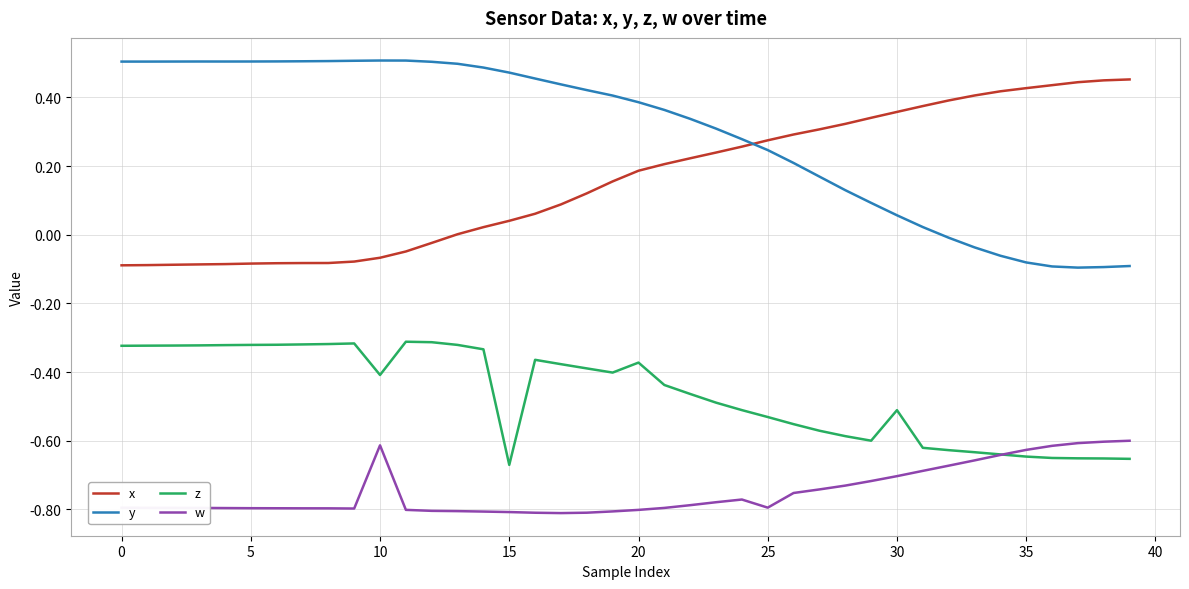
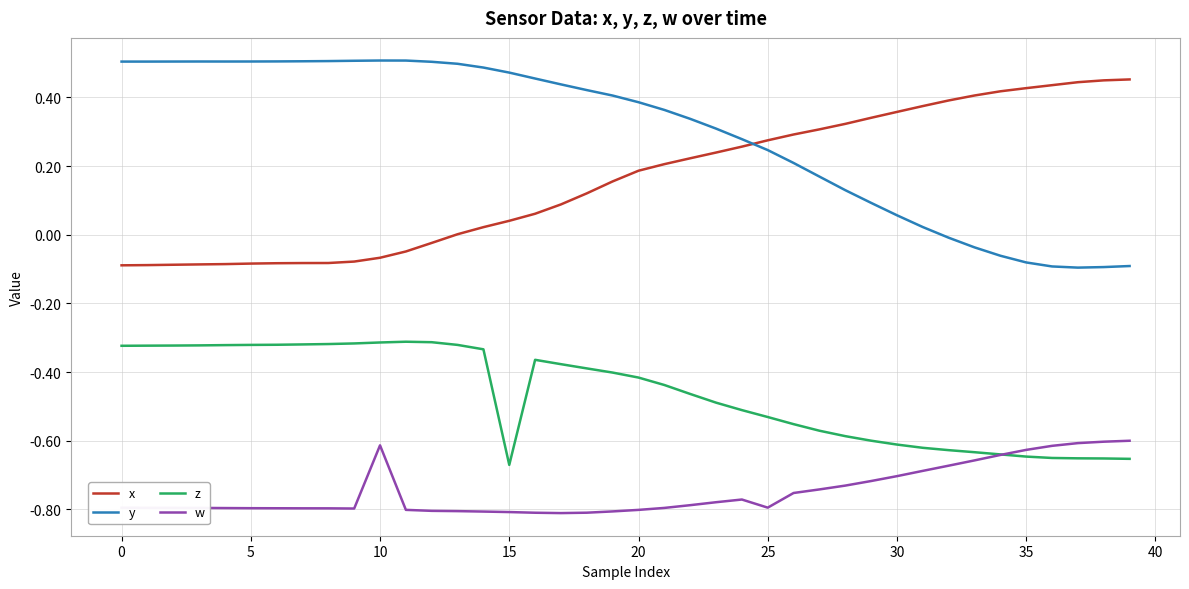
z, 10: -0.41 -> -0.31
z, 20: -0.37 -> -0.42
z, 30: -0.51 -> -0.61
